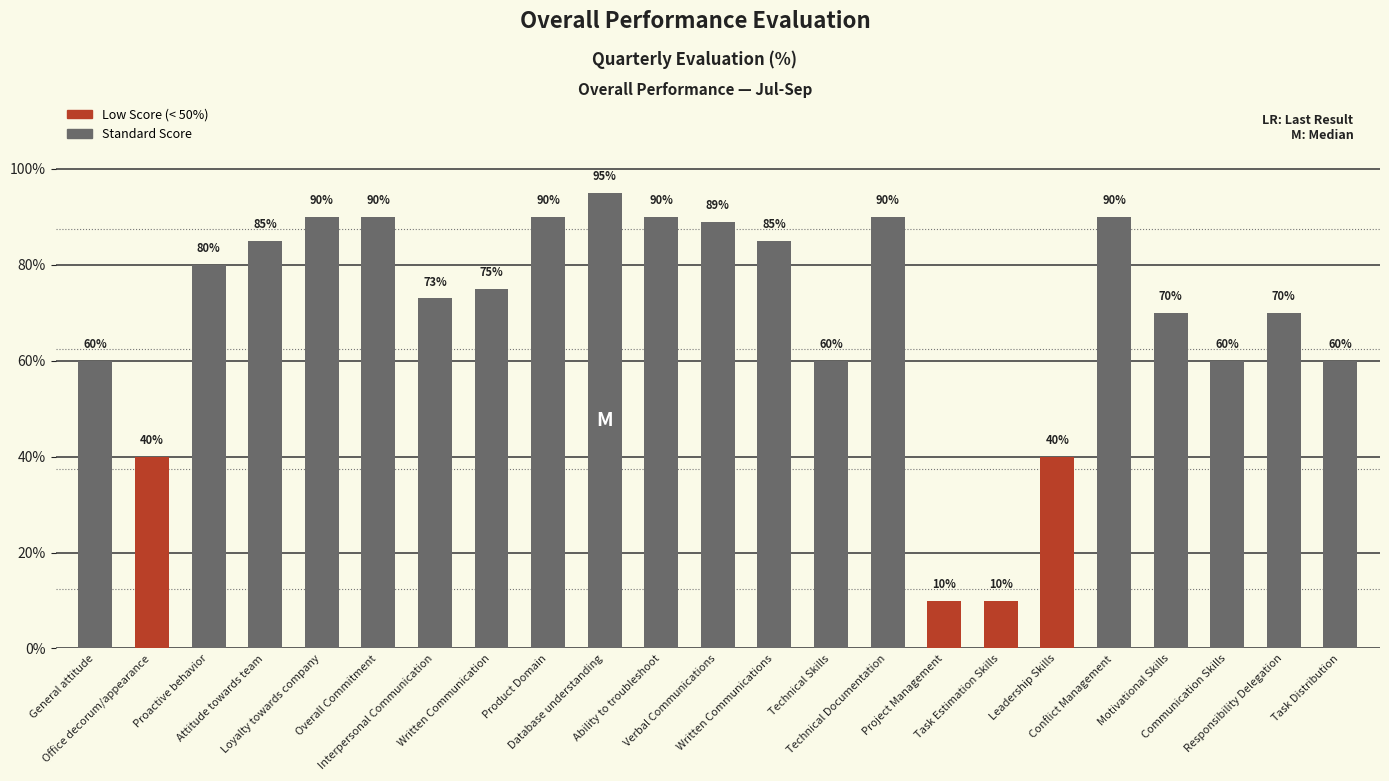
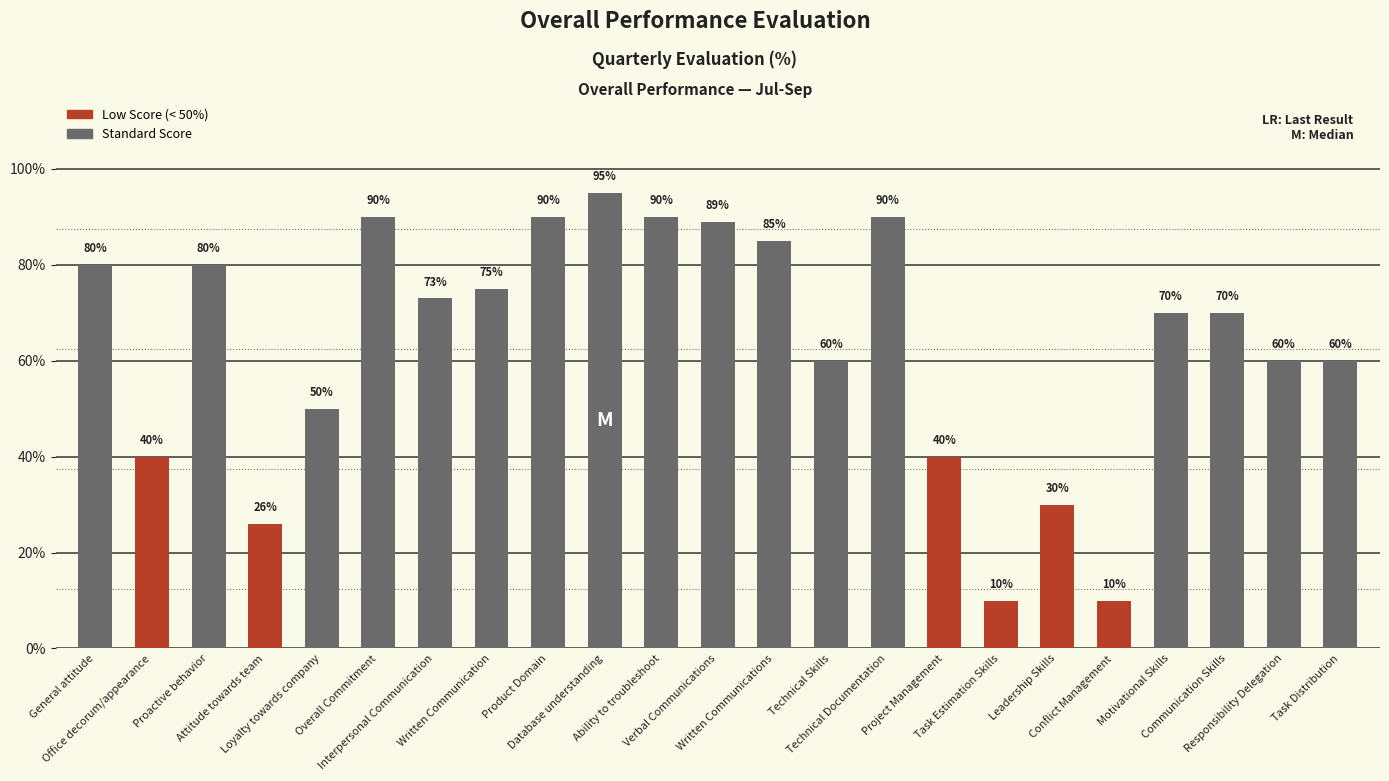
General attitude: 60% -> 80%
Attitude towards team: 85% -> 26%
Loyalty towards company: 90% -> 50%
Project Management: 10% -> 40%
Leadership Skills: 40% -> 30%
Conflict Management: 90% -> 10%
Communication Skills: 60% -> 70%
Responsibility Delegation: 70% -> 60%
